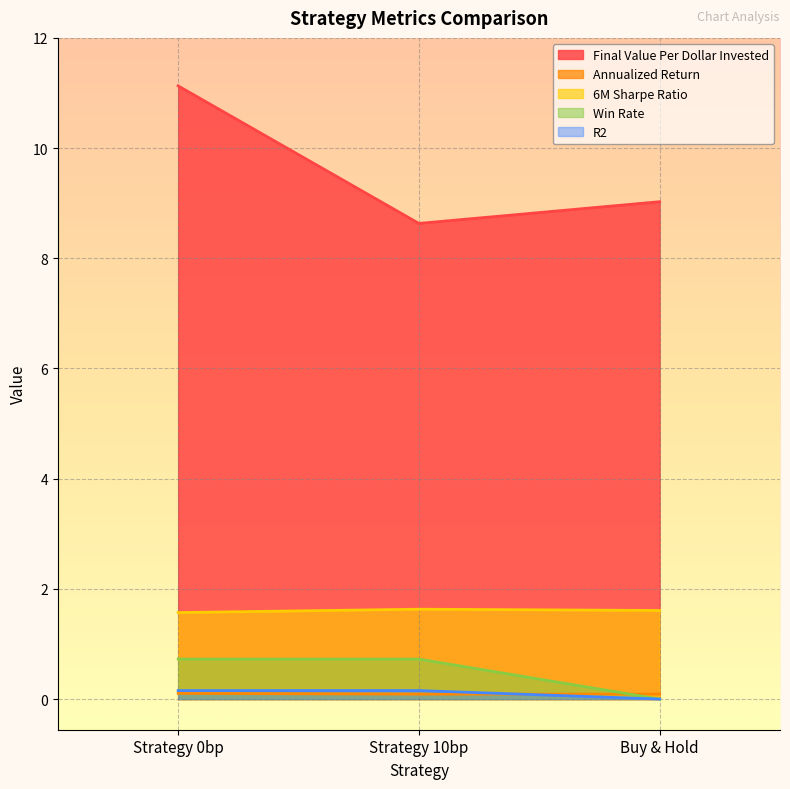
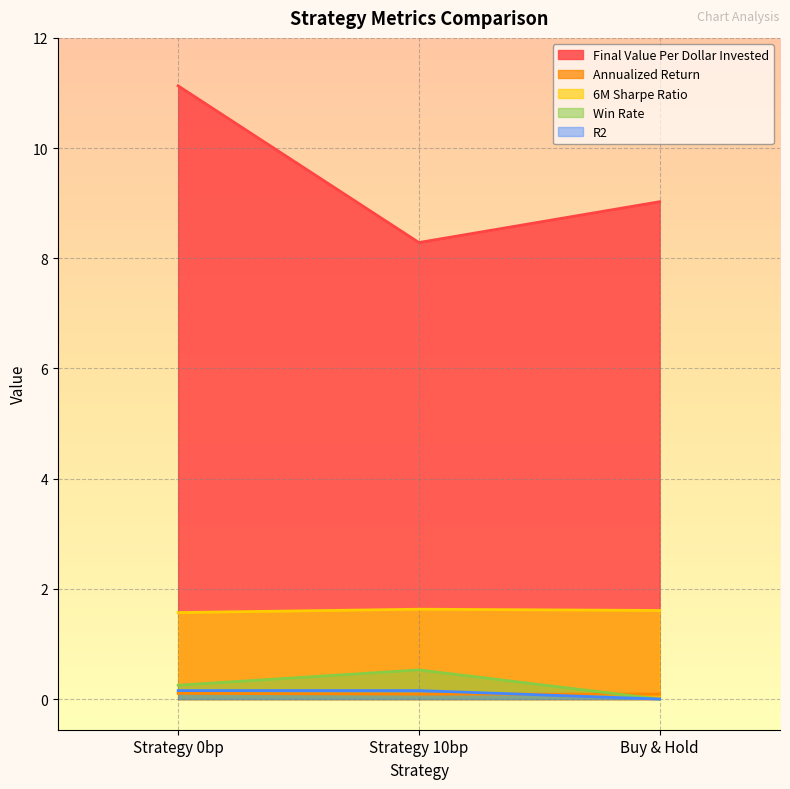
Win Rate, Strategy 0bp: 0.7 -> 0.3
Final Value Per Dollar Invested, Strategy 10bp: 8.6 -> 8.3
Win Rate, Strategy 10bp: 0.7 -> 0.5
